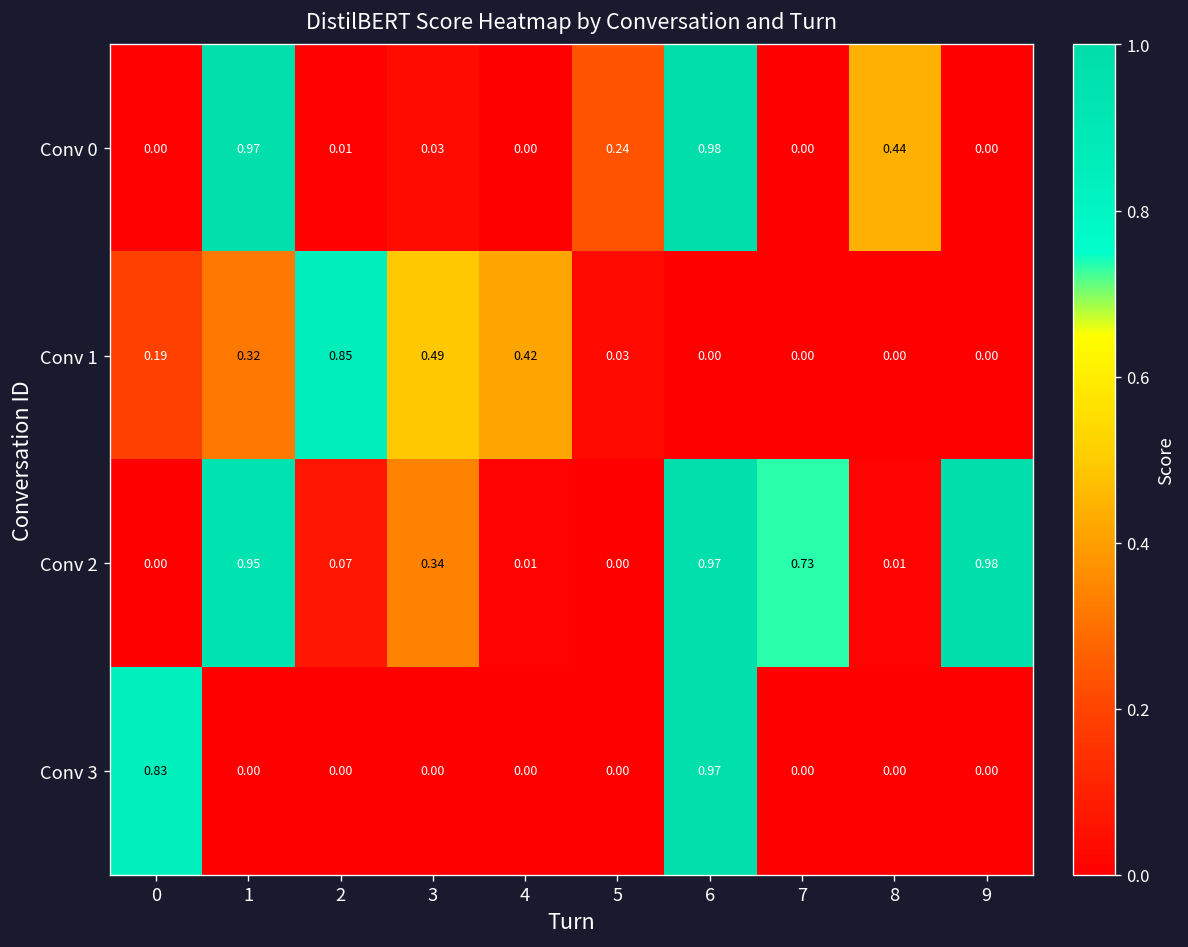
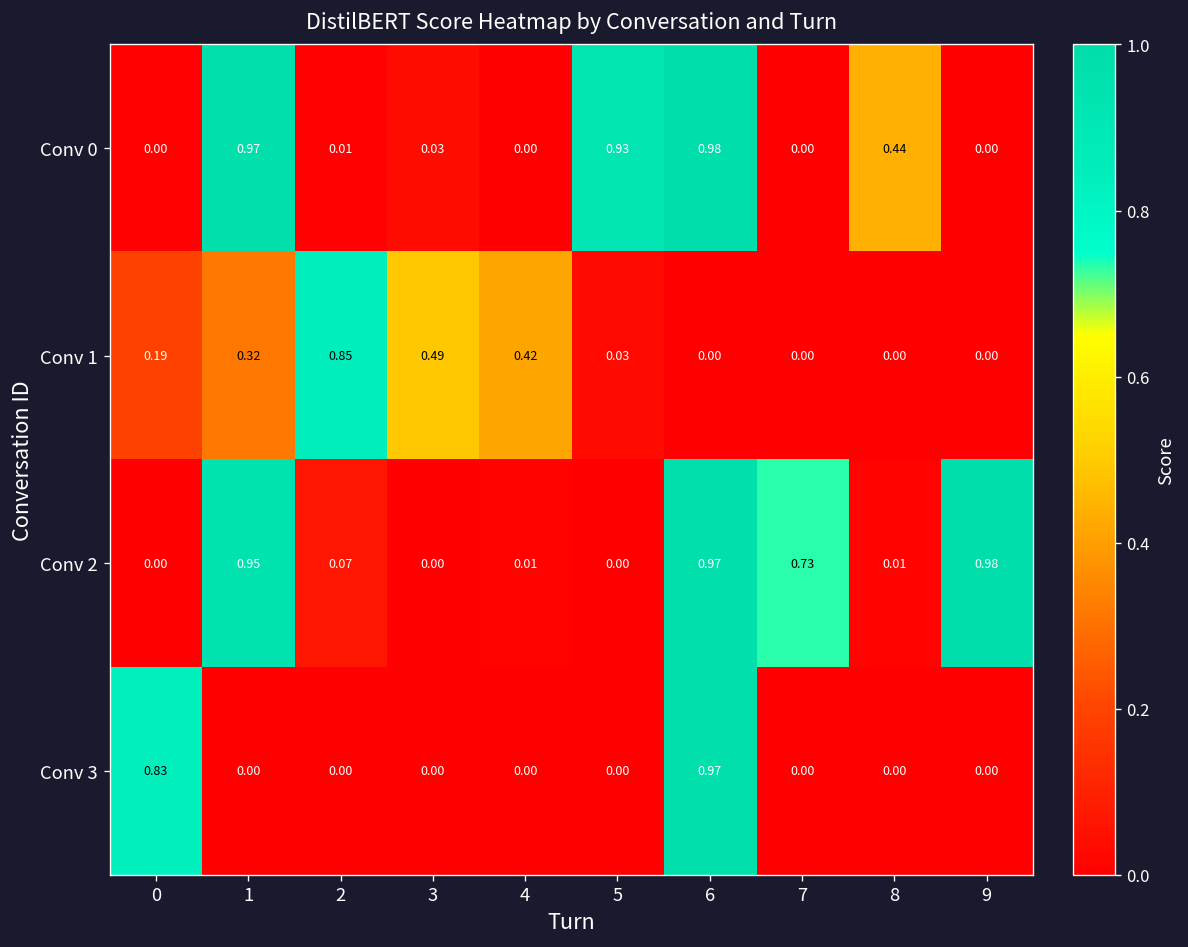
Conv 0, 5: 0.24 -> 0.93
Conv 2, 3: 0.34 -> 0.00
